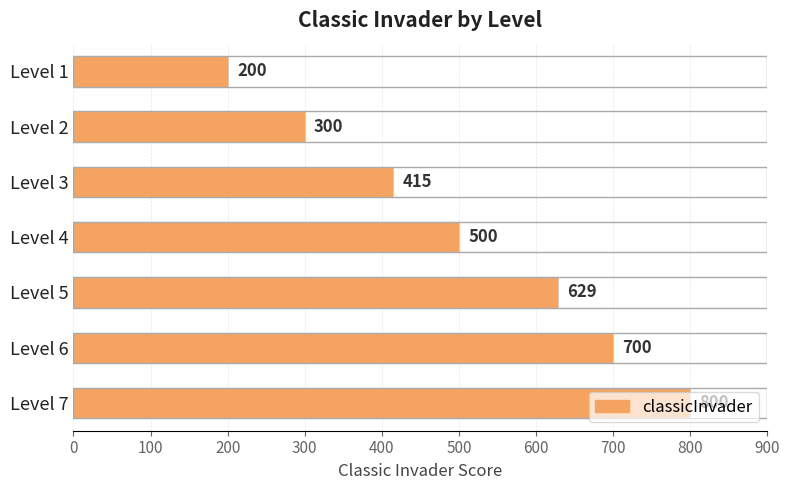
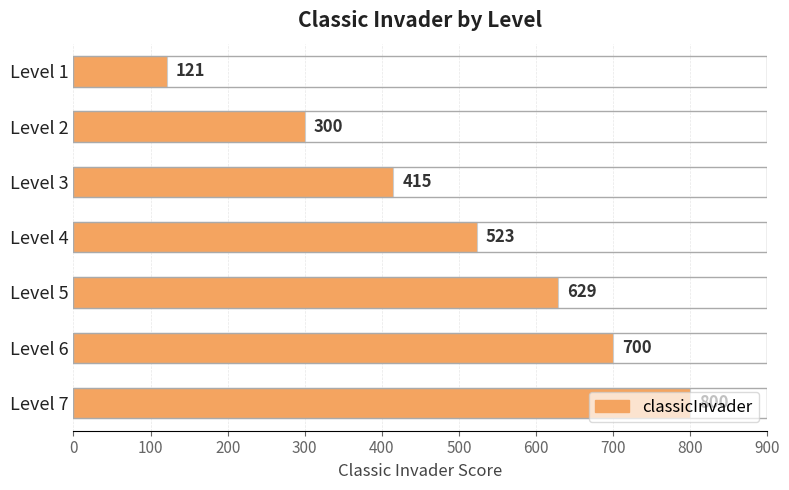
Level 1: 200 -> 121
Level 4: 500 -> 523
